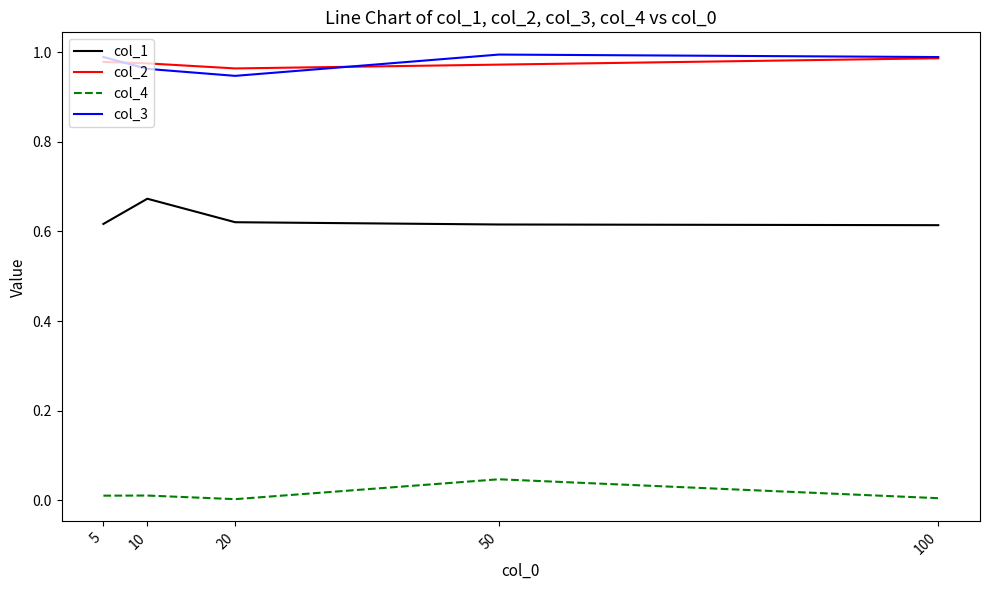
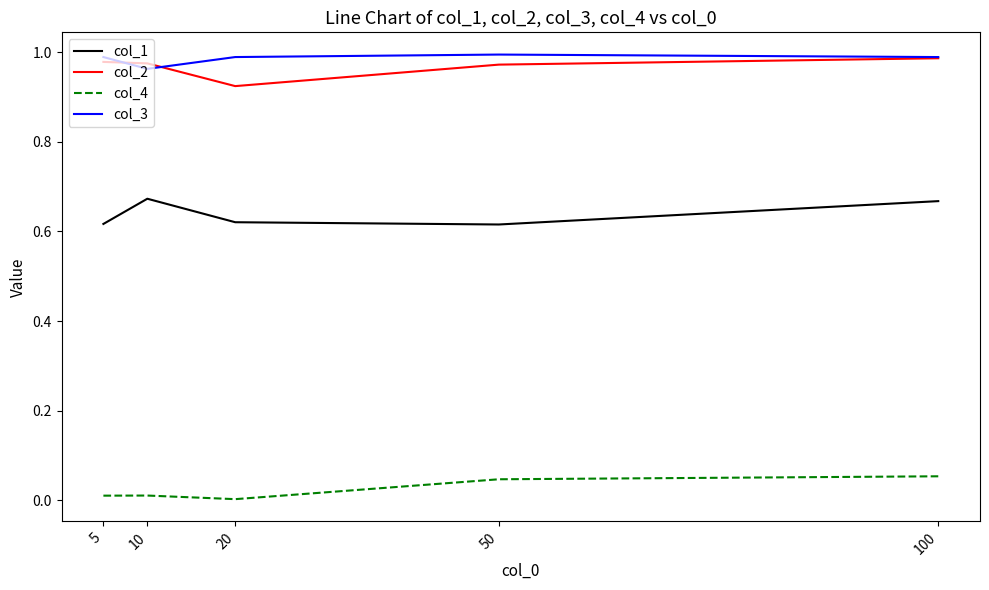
col_2, 20: 0.96 -> 0.92
col_3, 20: 0.95 -> 0.99
col_1, 100: 0.61 -> 0.67
col_4, 100: 0.00 -> 0.05
